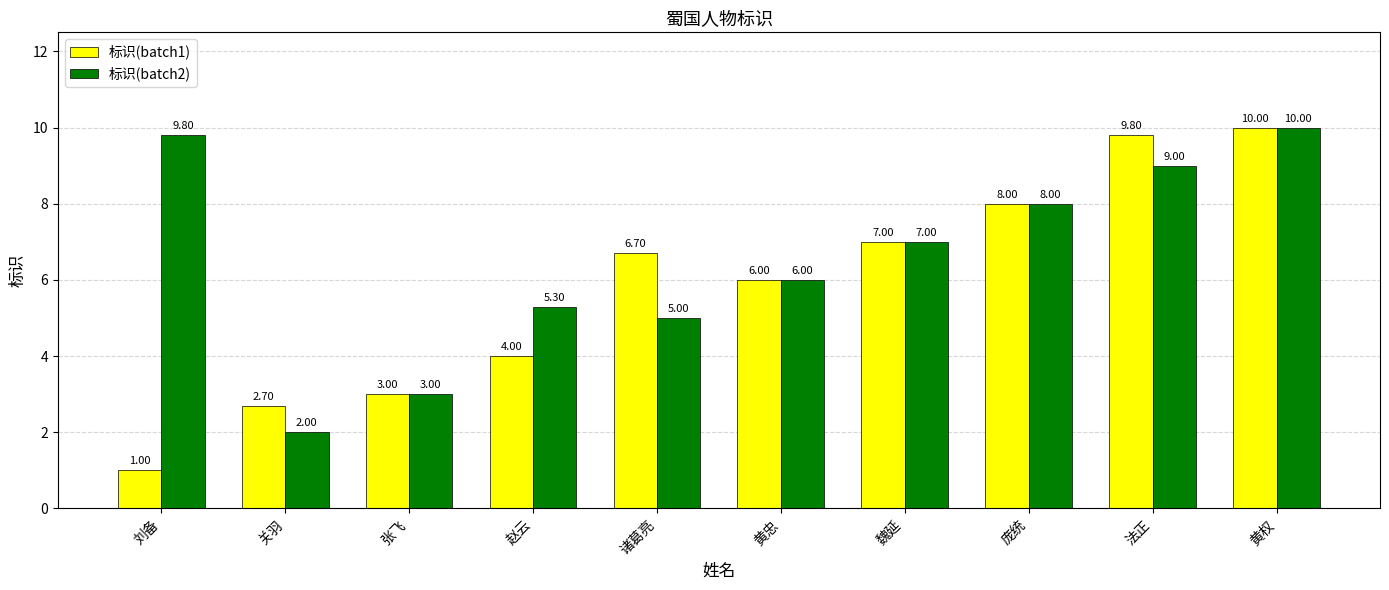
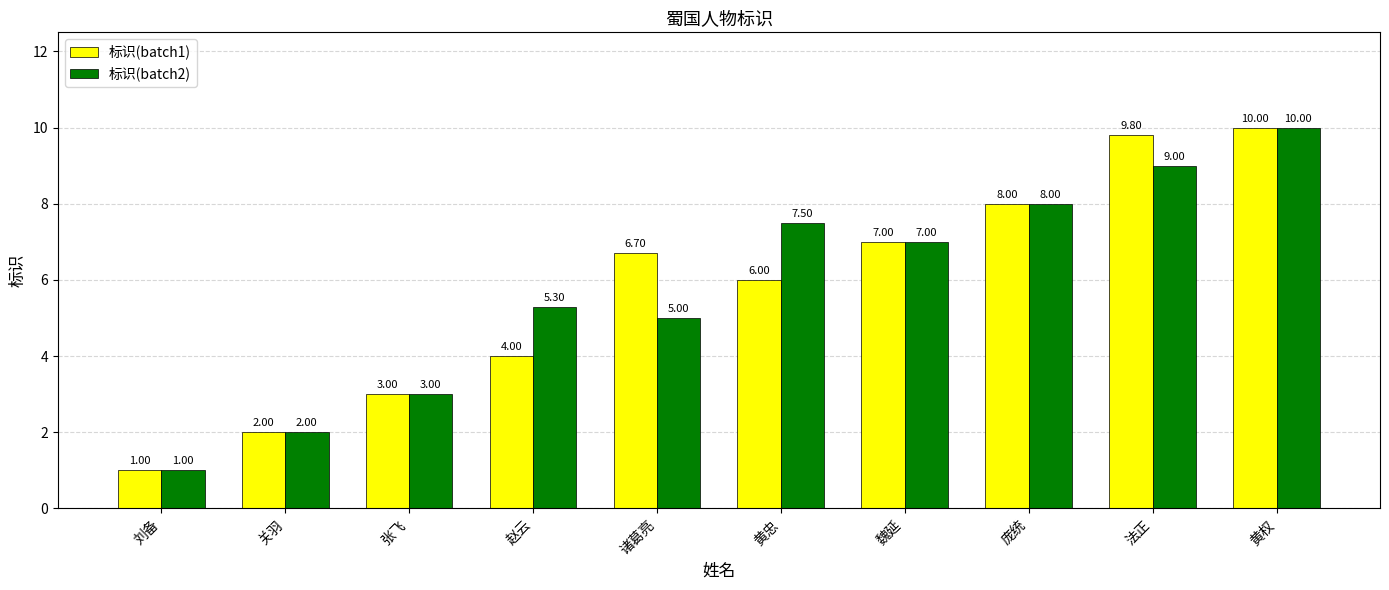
标识(batch2), 刘备: 9.80 -> 1.00
标识(batch1), 关羽: 2.70 -> 2.00
标识(batch2), 黄忠: 6.00 -> 7.50
